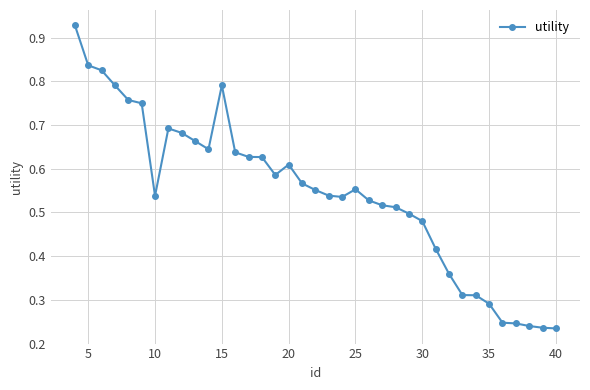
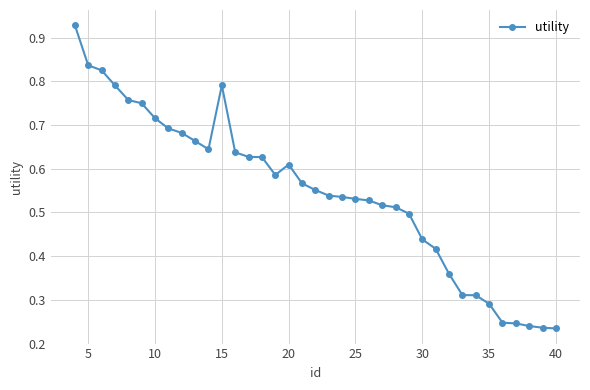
10: 0.54 -> 0.72
25: 0.55 -> 0.53
30: 0.48 -> 0.44
